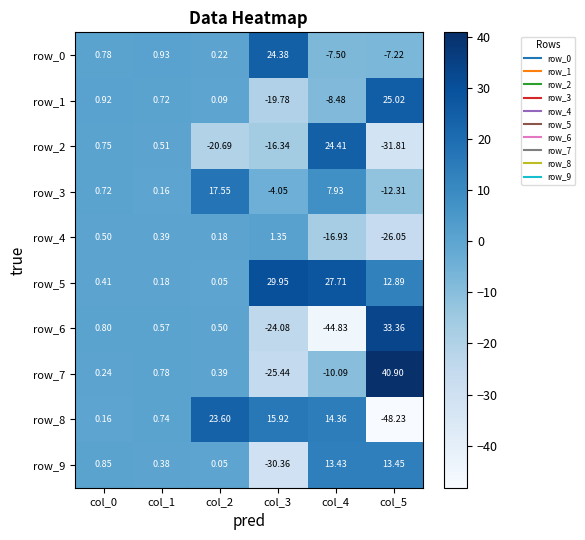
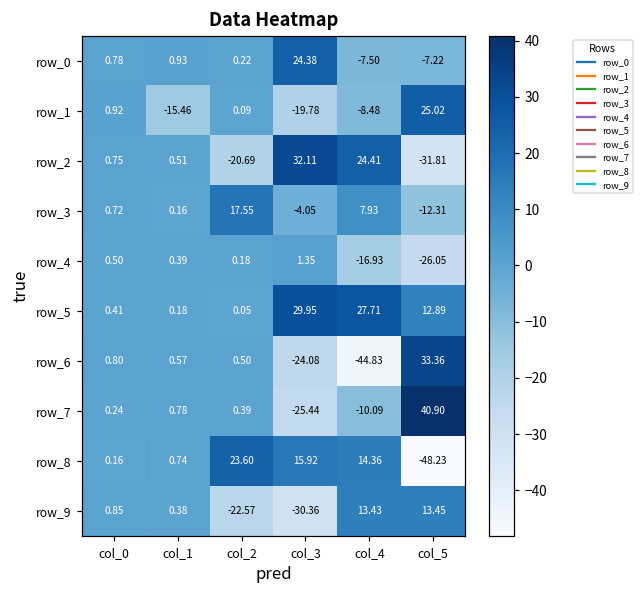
row_1, col_1: 0.72 -> -15.46
row_2, col_3: -16.34 -> 32.11
row_9, col_2: 0.05 -> -22.57
